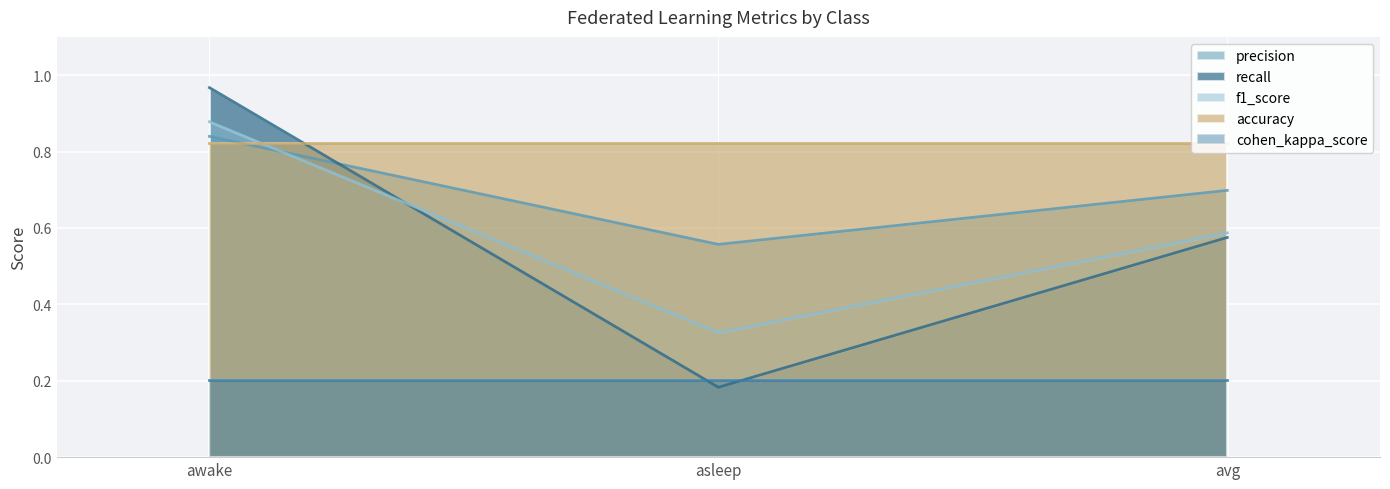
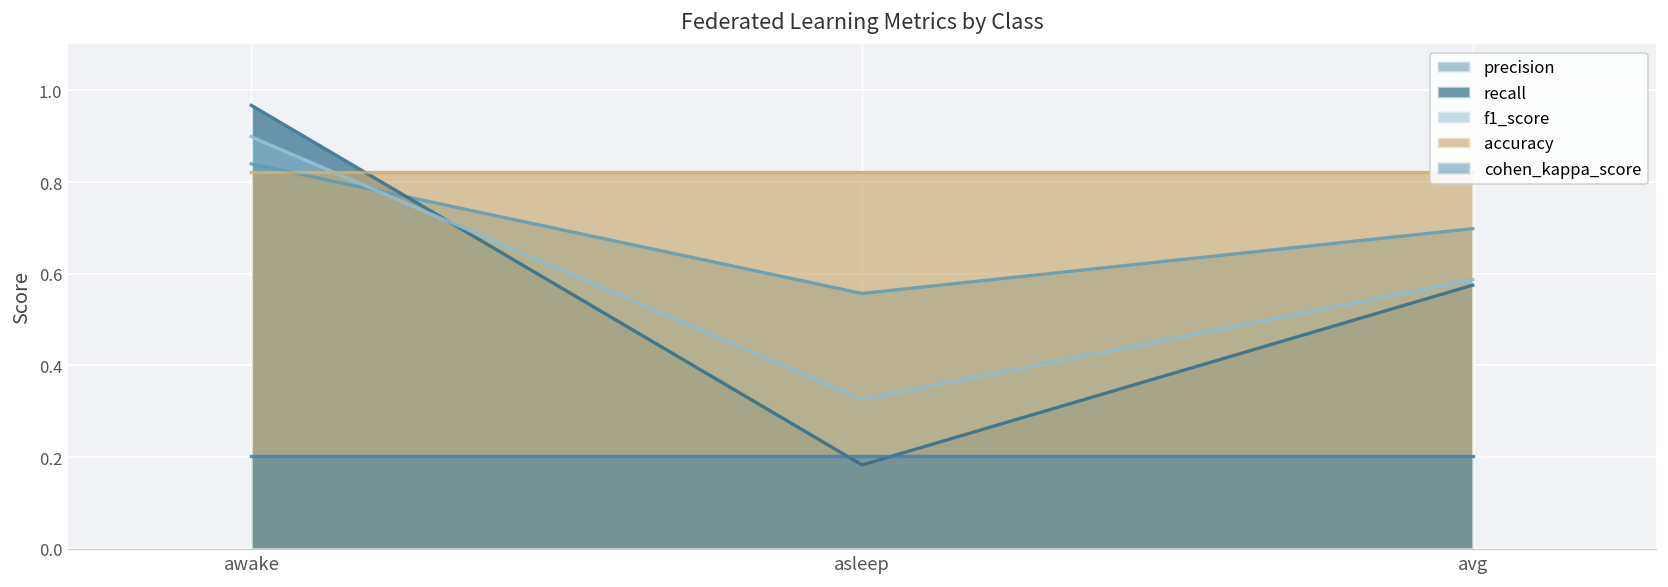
f1_score, awake: 0.88 -> 0.90
